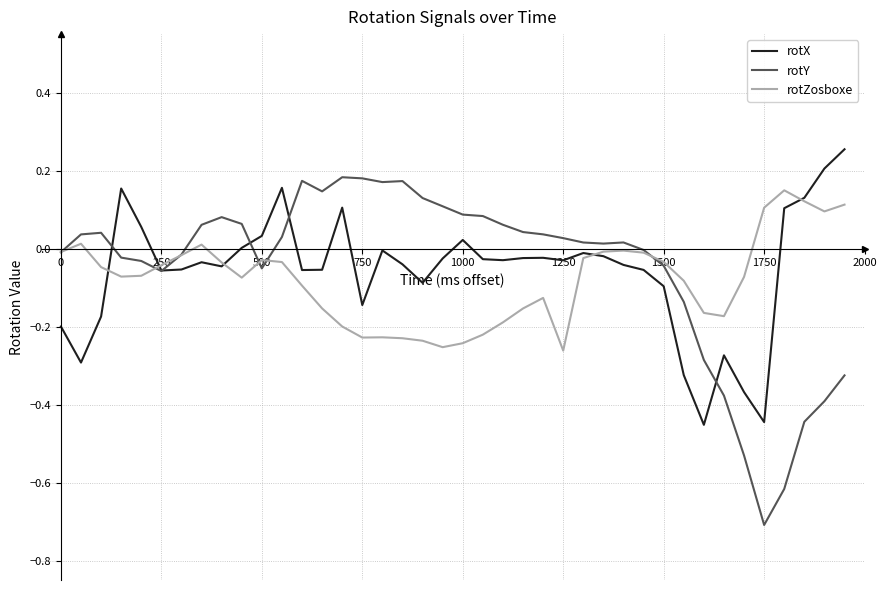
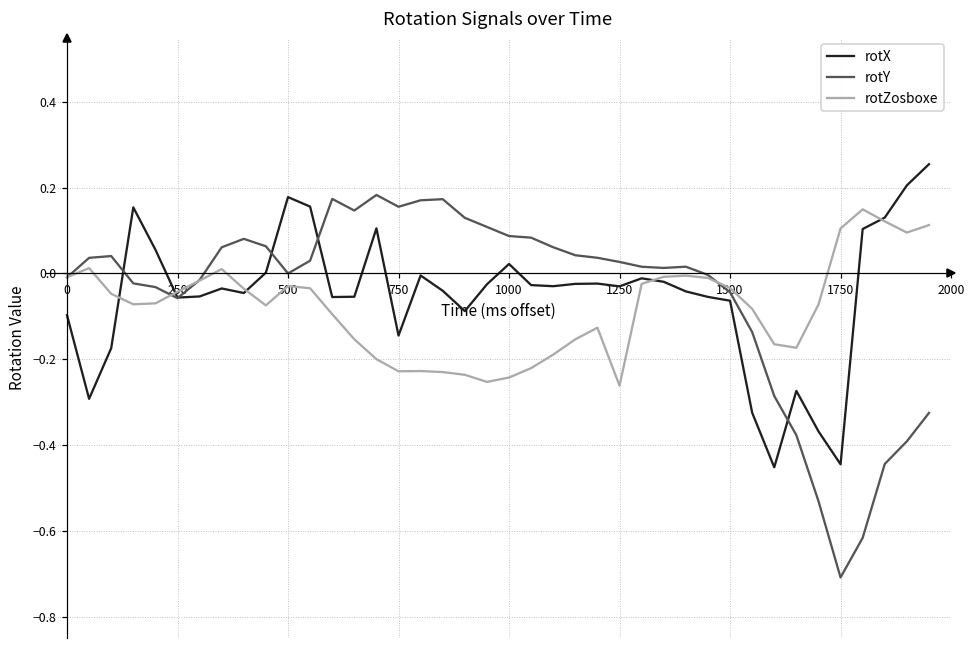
rotX, 0: -0.20 -> -0.10
rotX, 500: 0.03 -> 0.18
rotY, 500: -0.05 -> 0.00
rotY, 750: 0.18 -> 0.16
rotX, 1500: -0.10 -> -0.06
